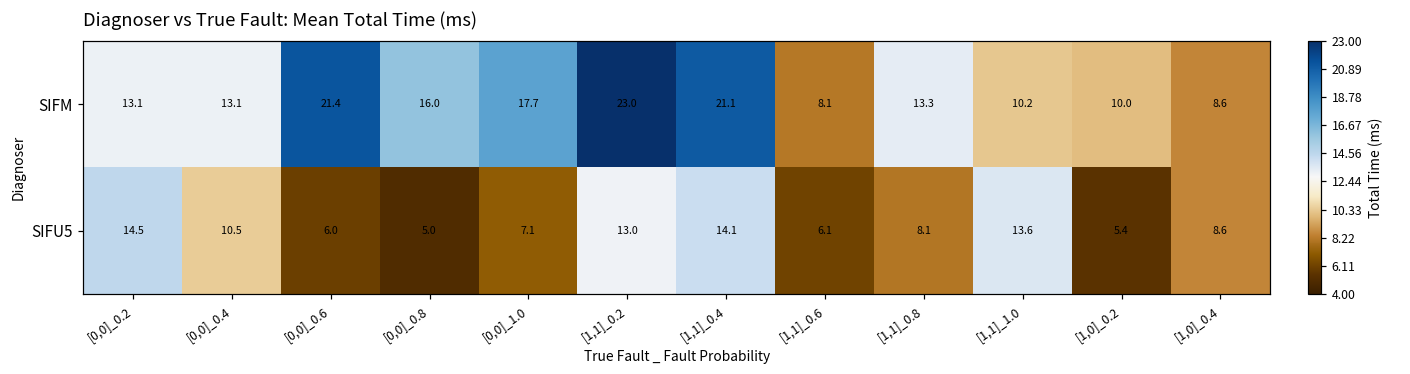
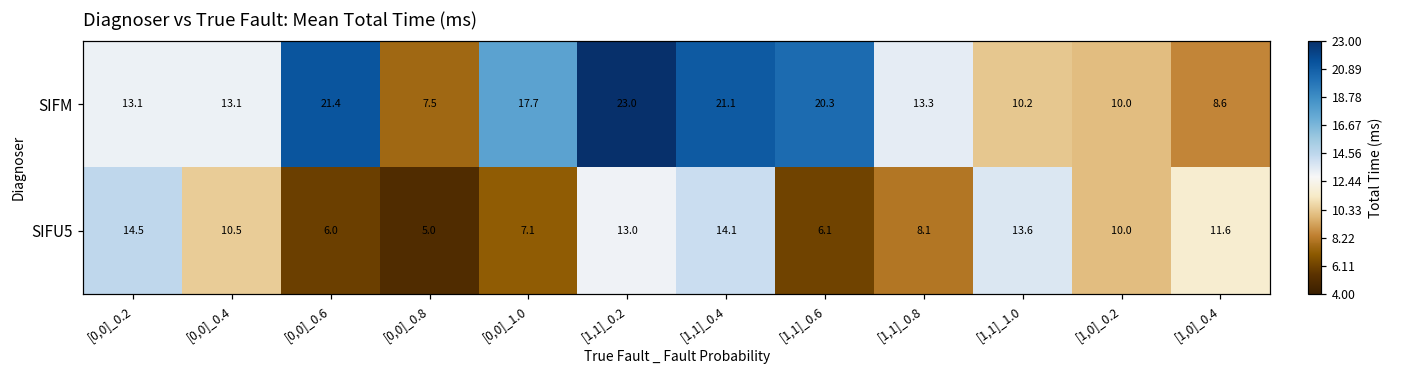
SIFM, [0,0]_0.8: 16.0 -> 7.5
SIFM, [1,1]_0.6: 8.1 -> 20.3
SIFU5, [1,0]_0.2: 5.4 -> 10.0
SIFU5, [1,0]_0.4: 8.6 -> 11.6
